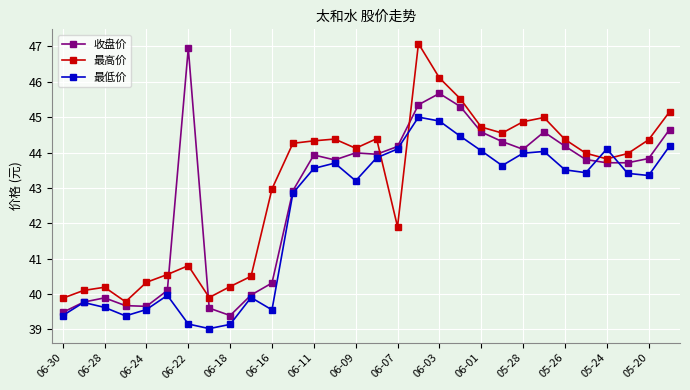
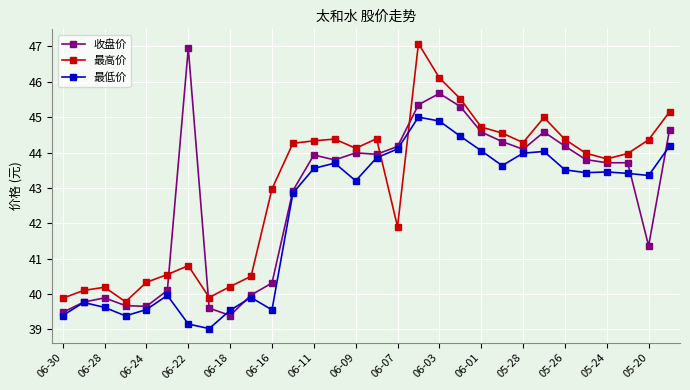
最低价, 06-18: 39.1 -> 39.5
最高价, 05-28: 44.9 -> 44.3
最低价, 05-24: 44.1 -> 43.5
收盘价, 05-20: 43.8 -> 41.4
